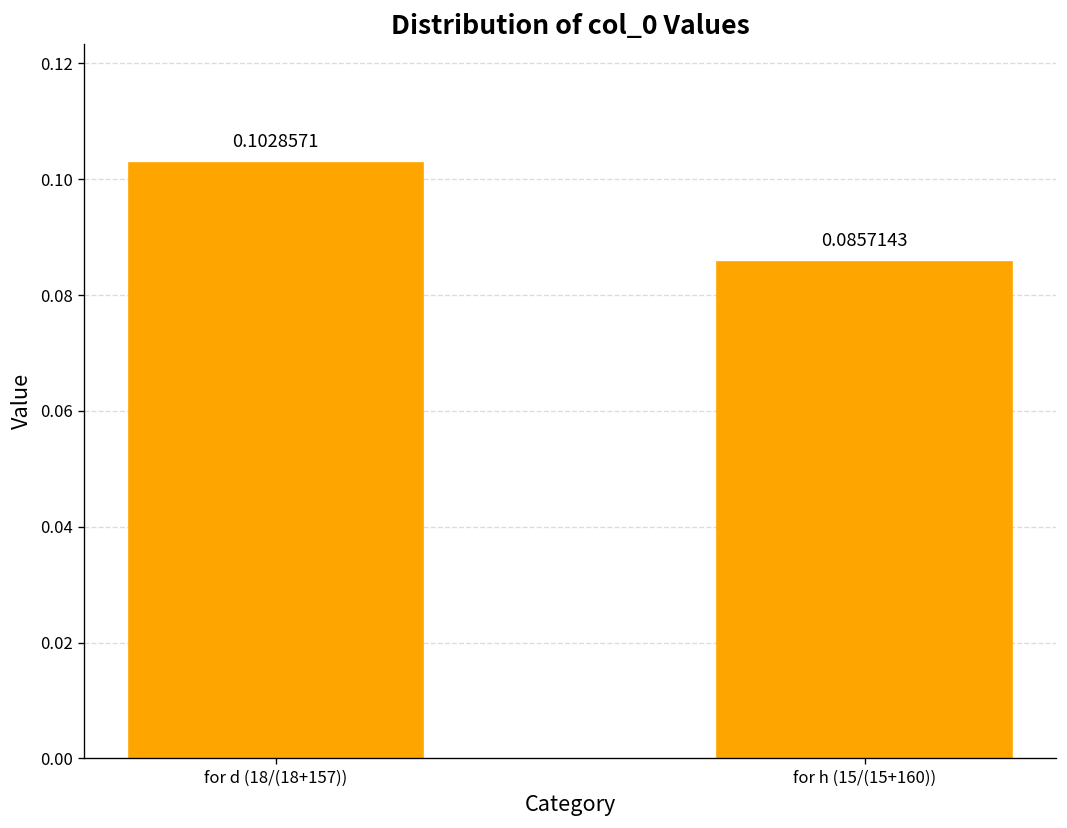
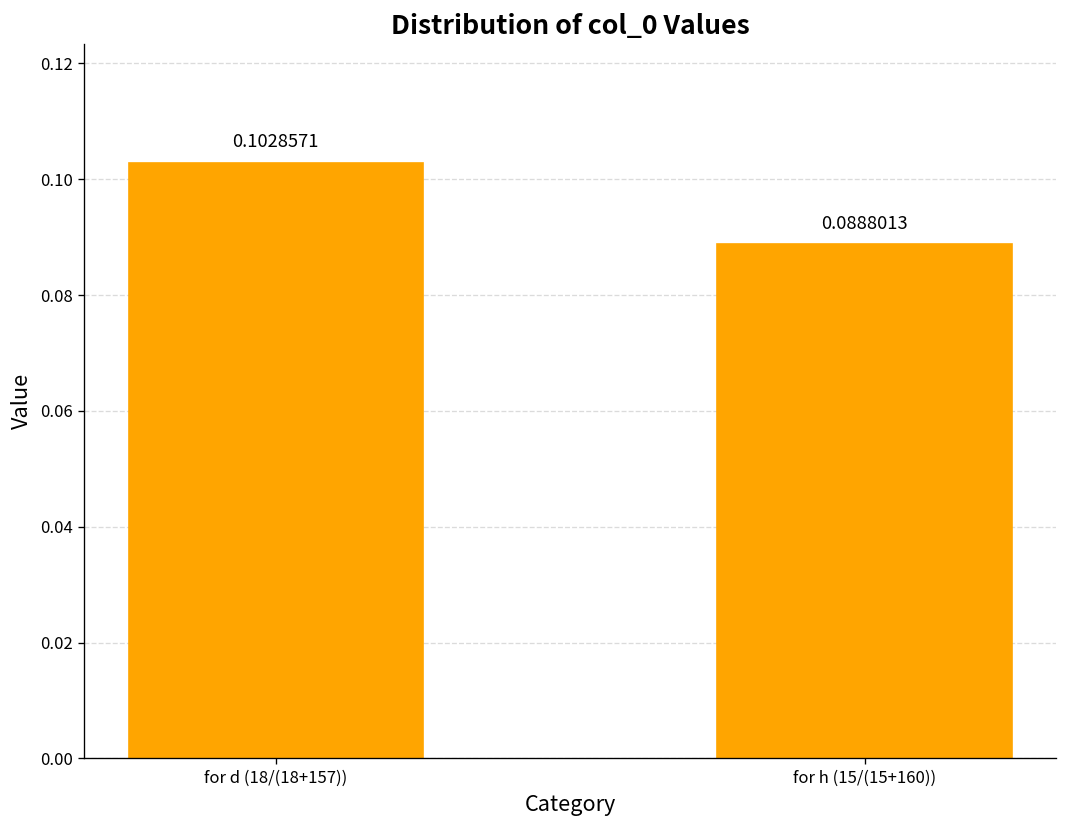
for h (15/(15+160)): 0.0857143 -> 0.0888013
